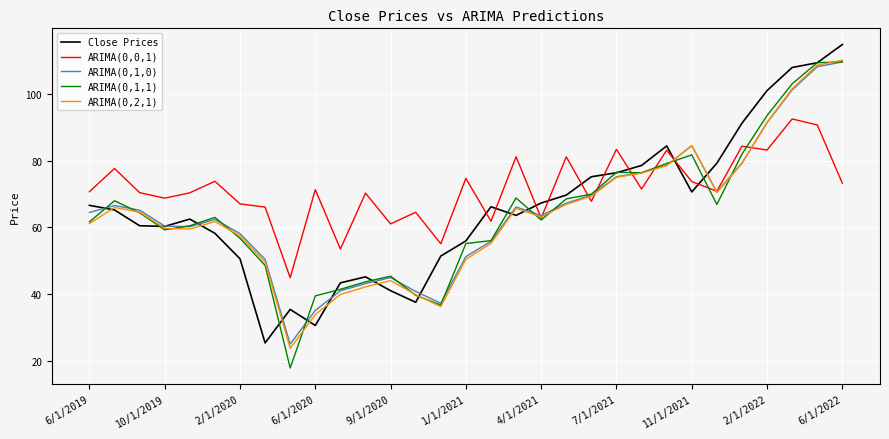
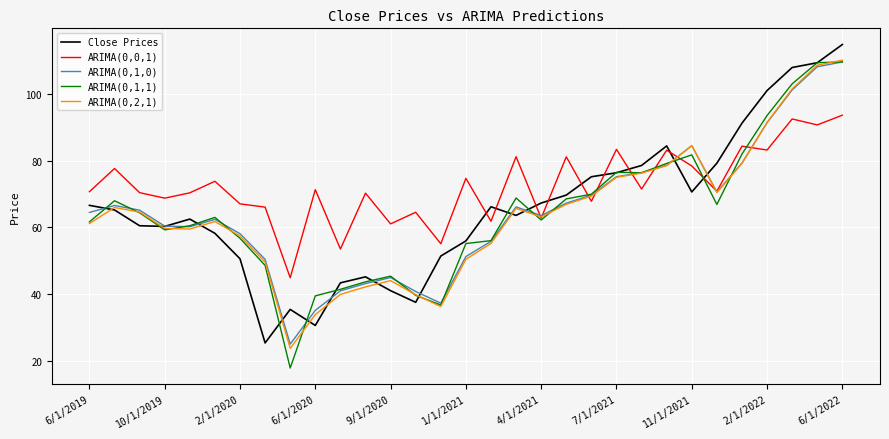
ARIMA(0,0,1), 11/1/2021: 74 -> 78
ARIMA(0,0,1), 6/1/2022: 73 -> 94
